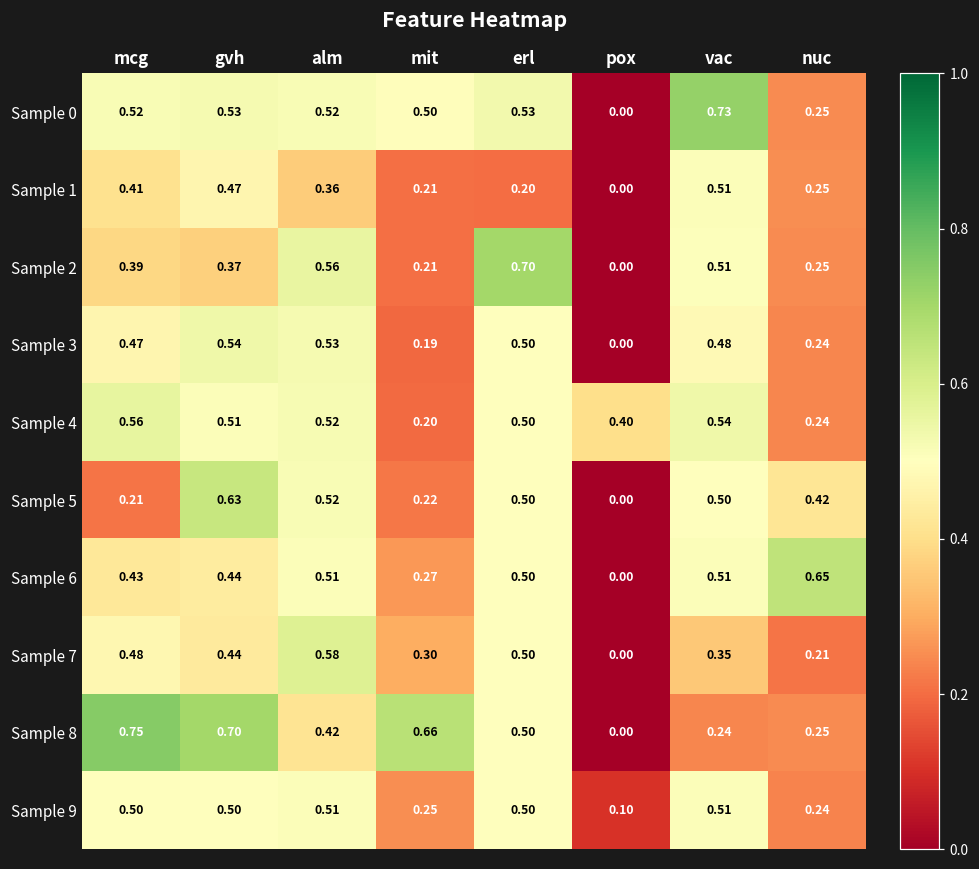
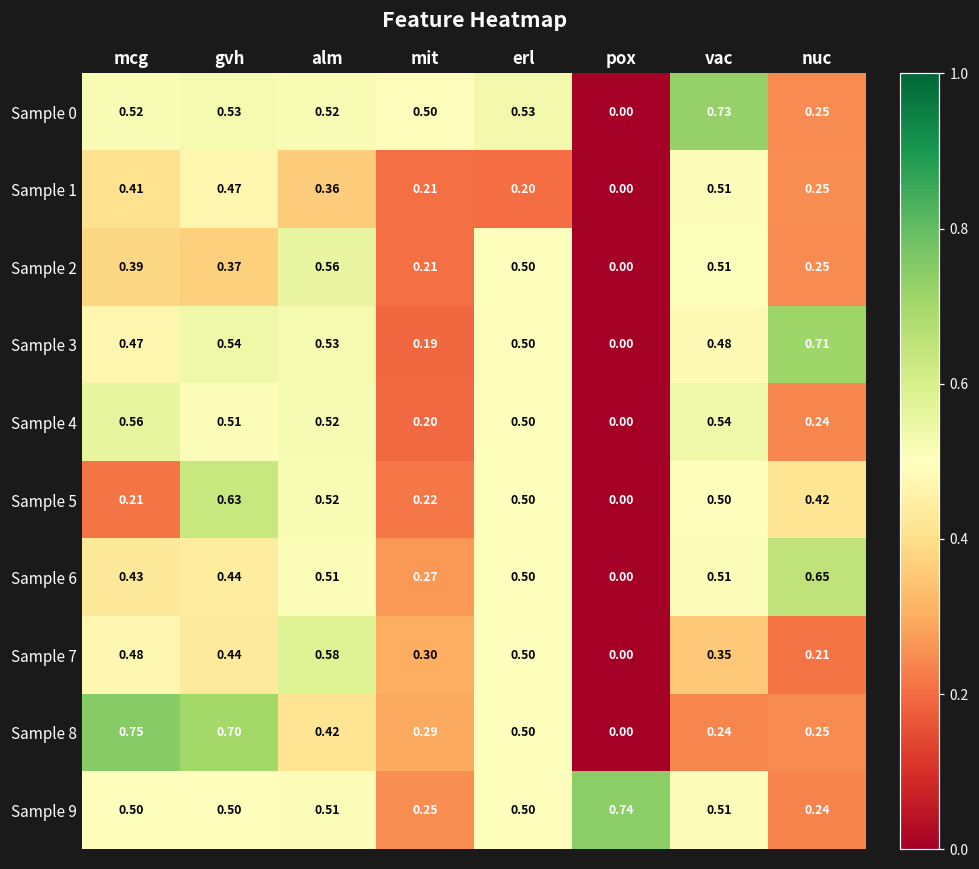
Sample 2, erl: 0.70 -> 0.50
Sample 3, nuc: 0.24 -> 0.71
Sample 4, pox: 0.40 -> 0.00
Sample 8, mit: 0.66 -> 0.29
Sample 9, pox: 0.10 -> 0.74
